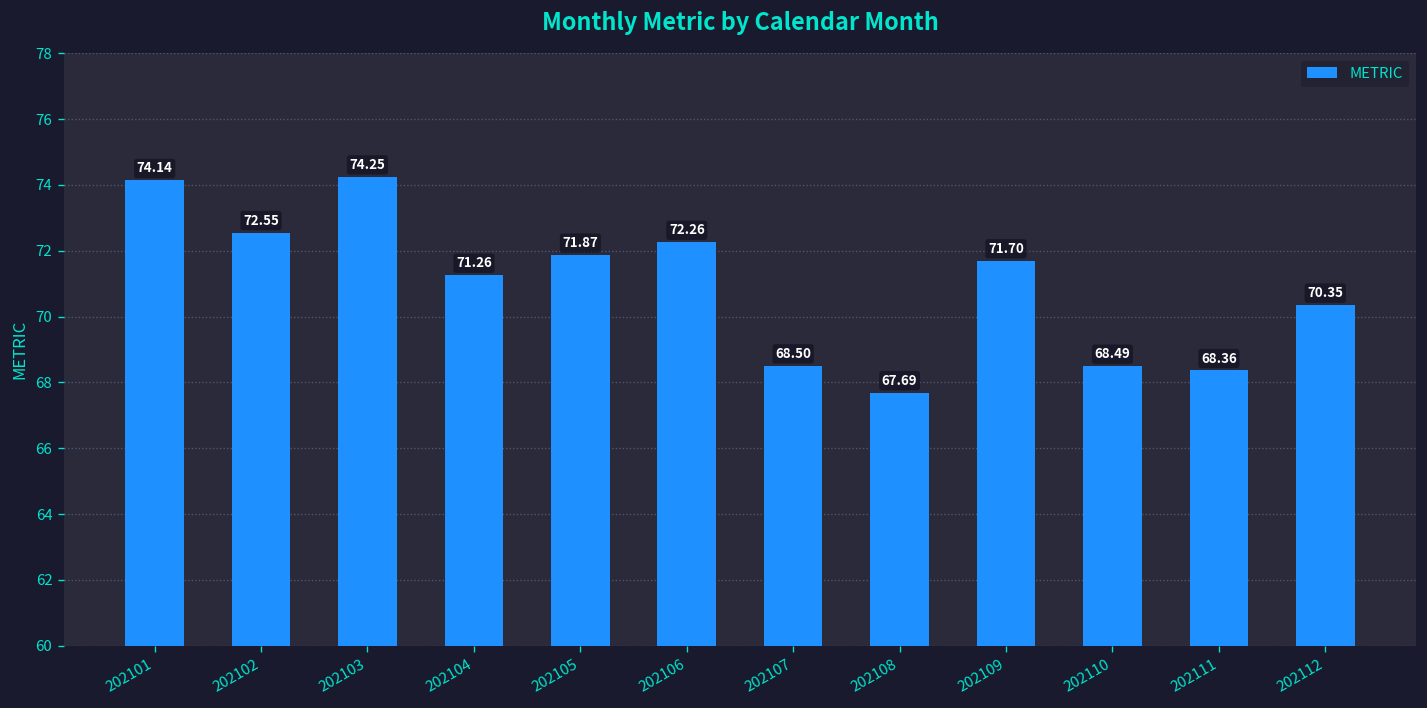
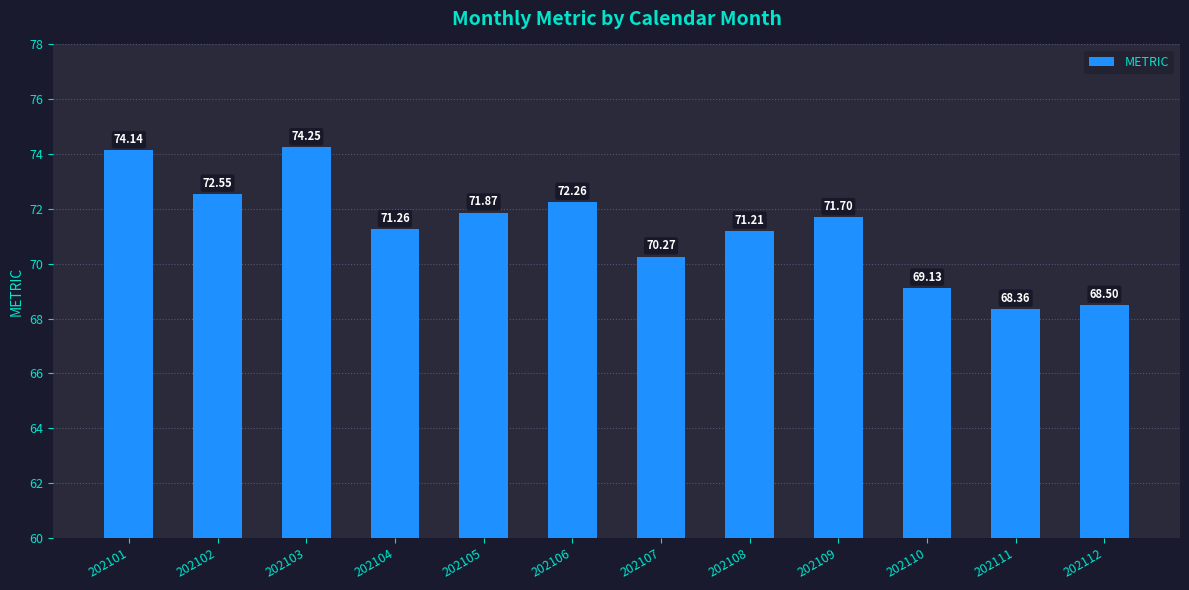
202107: 68.50 -> 70.27
202108: 67.69 -> 71.21
202110: 68.49 -> 69.13
202112: 70.35 -> 68.50
